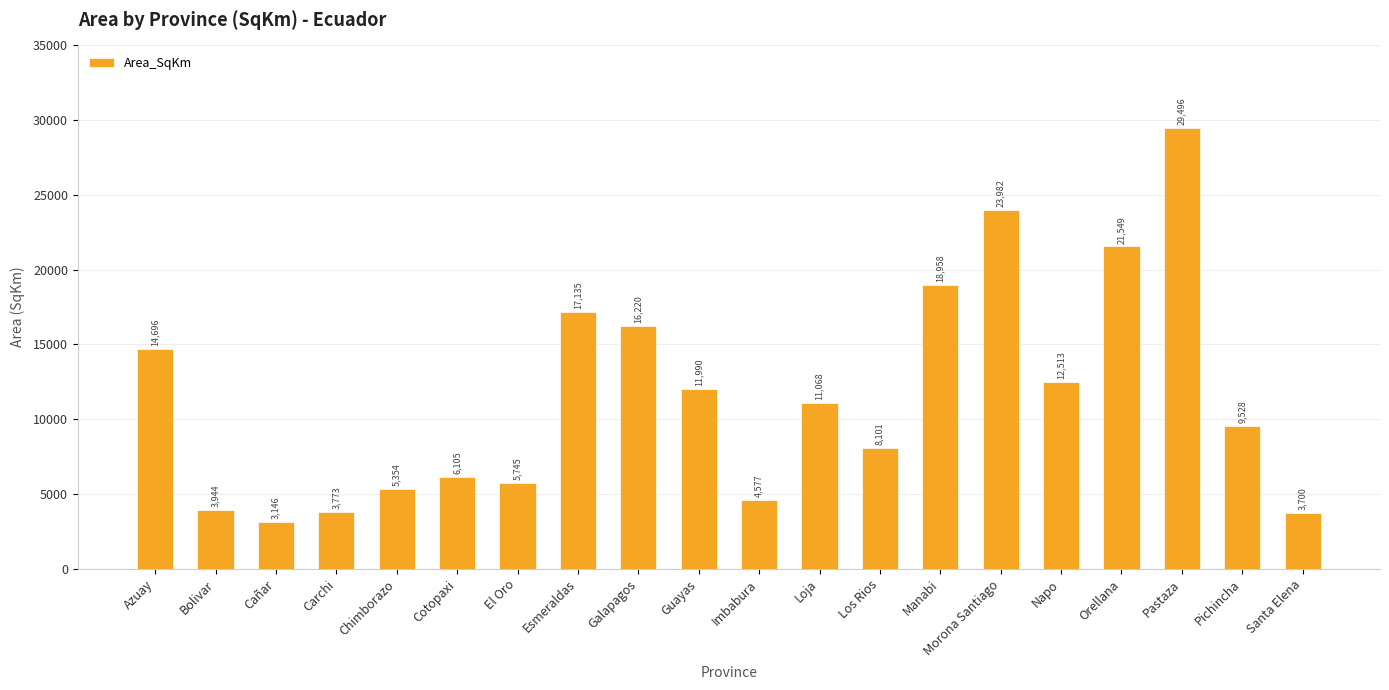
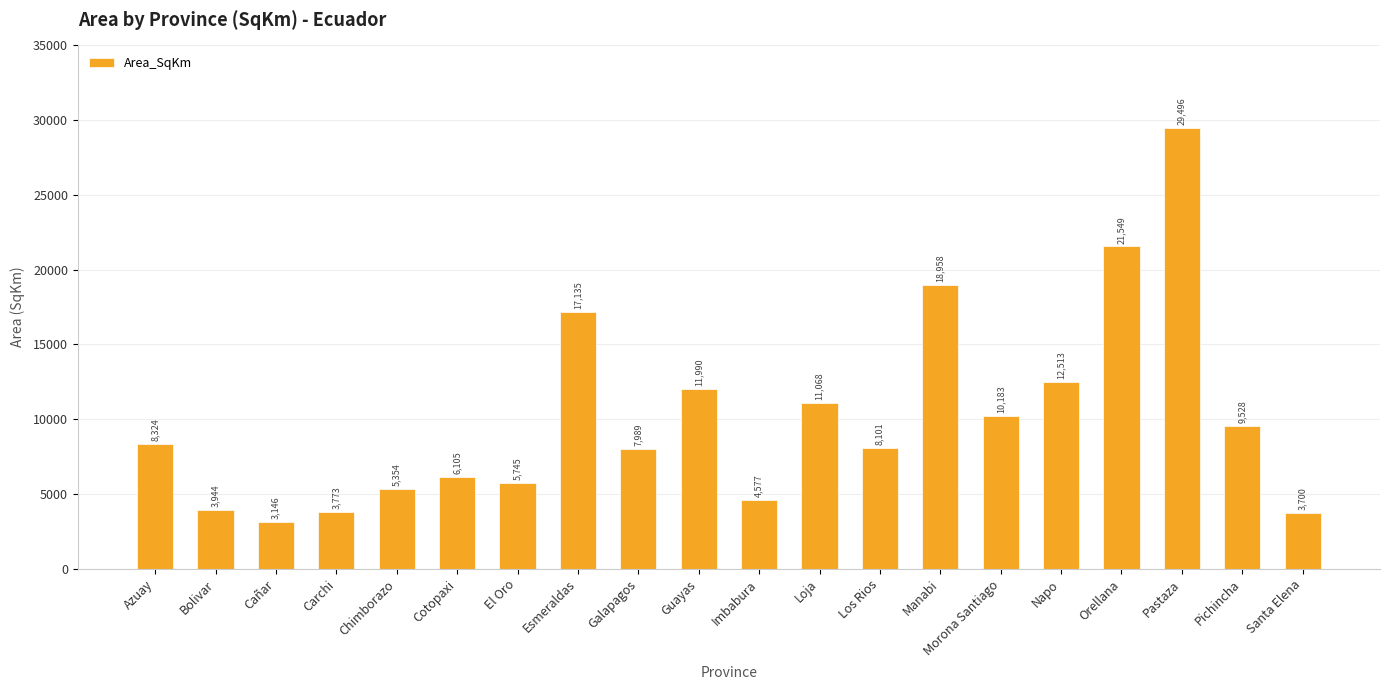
Azuay: 14,696 -> 8,324
Galapagos: 16,220 -> 7,989
Morona Santiago: 23,982 -> 10,183
